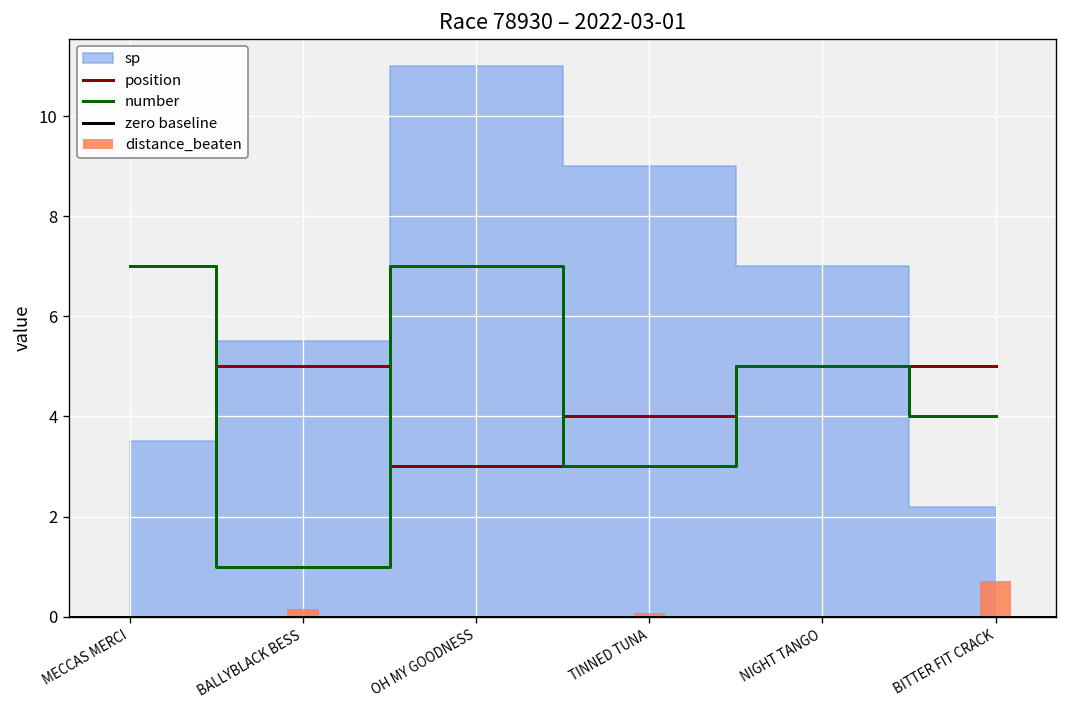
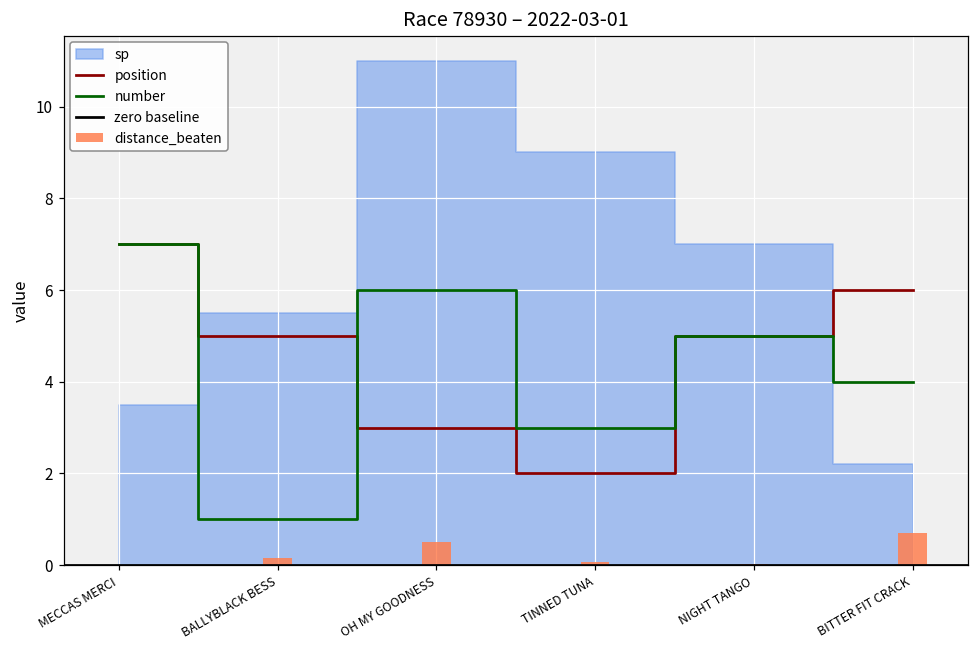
number, OH MY GOODNESS: 7 -> 6
distance_beaten, OH MY GOODNESS: 0.0 -> 0.5
position, TINNED TUNA: 4 -> 2
position, BITTER FIT CRACK: 5 -> 6
